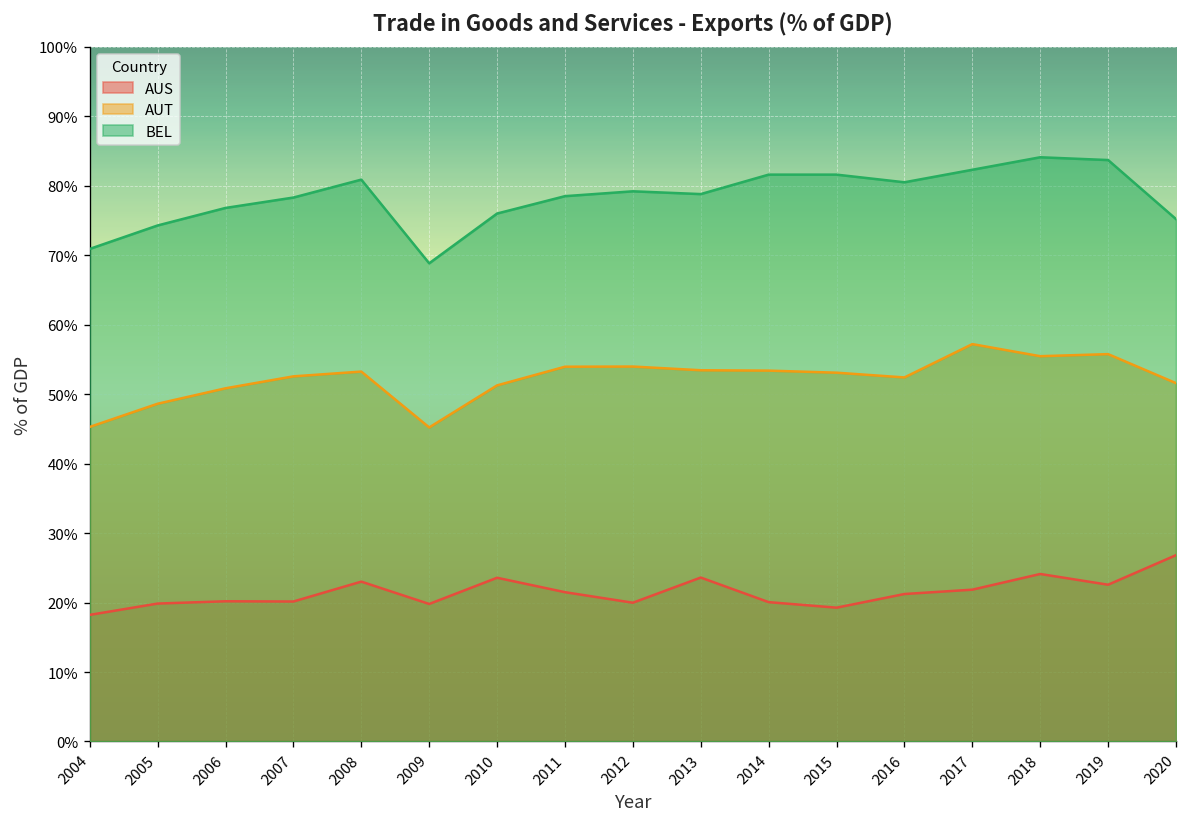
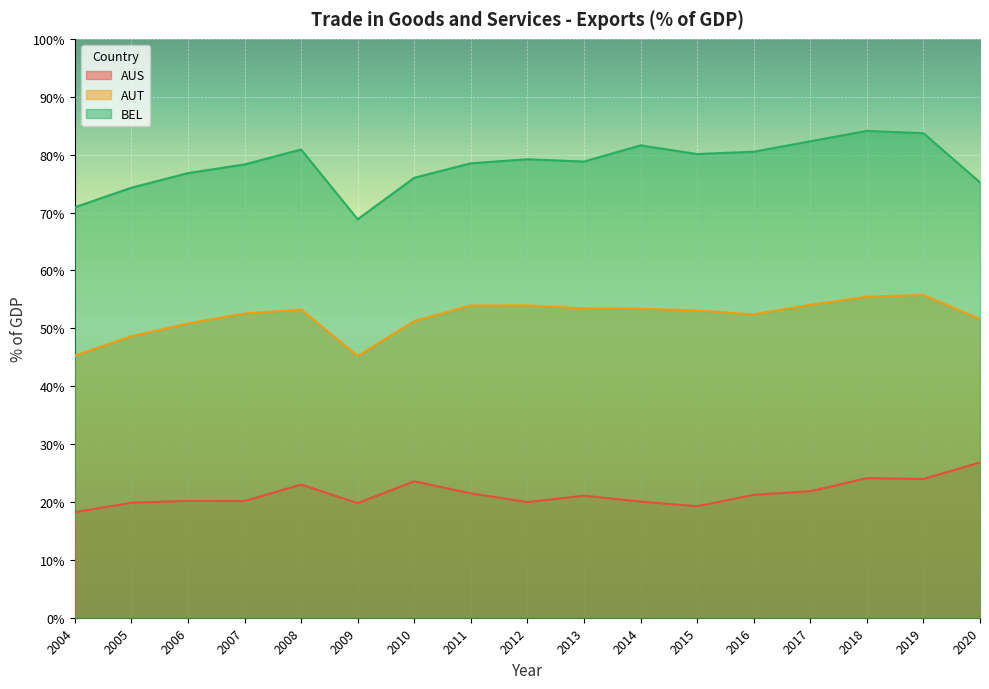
AUS, 2013: 24% -> 21%
BEL, 2015: 82% -> 80%
AUT, 2017: 57% -> 54%
AUS, 2019: 23% -> 24%
